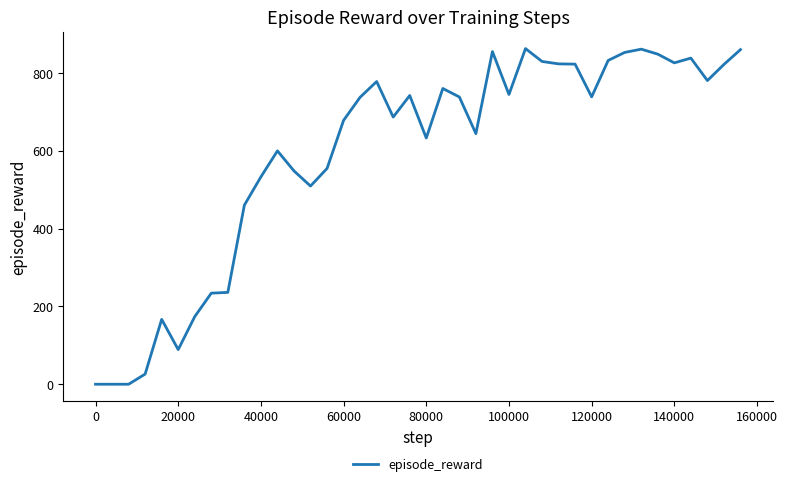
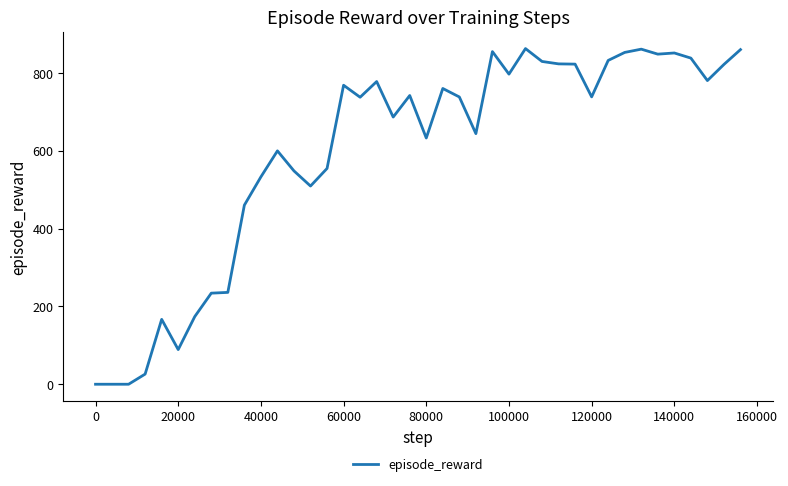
60000: 680 -> 770
100000: 750 -> 800
140000: 830 -> 850
